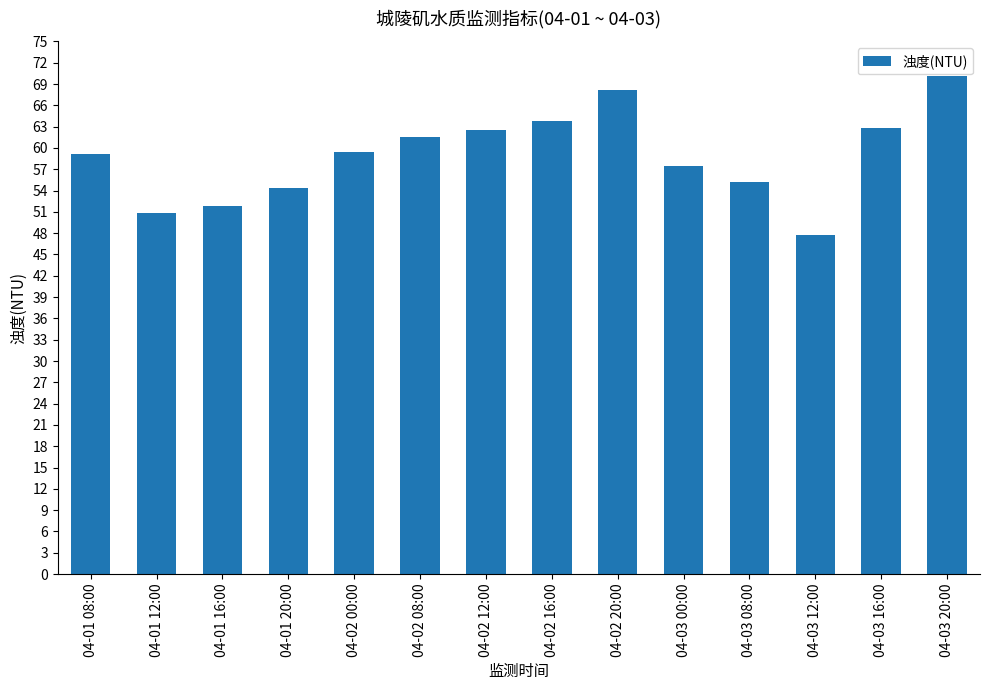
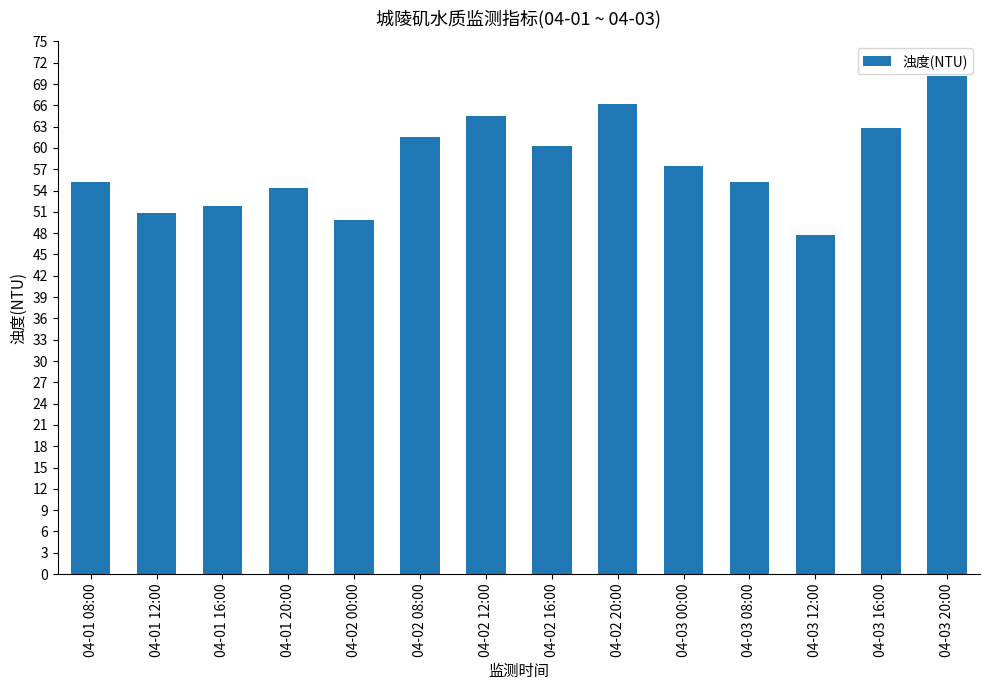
04-01 08:00: 59 -> 55
04-02 00:00: 59 -> 50
04-02 12:00: 63 -> 65
04-02 16:00: 64 -> 60
04-02 20:00: 68 -> 66
